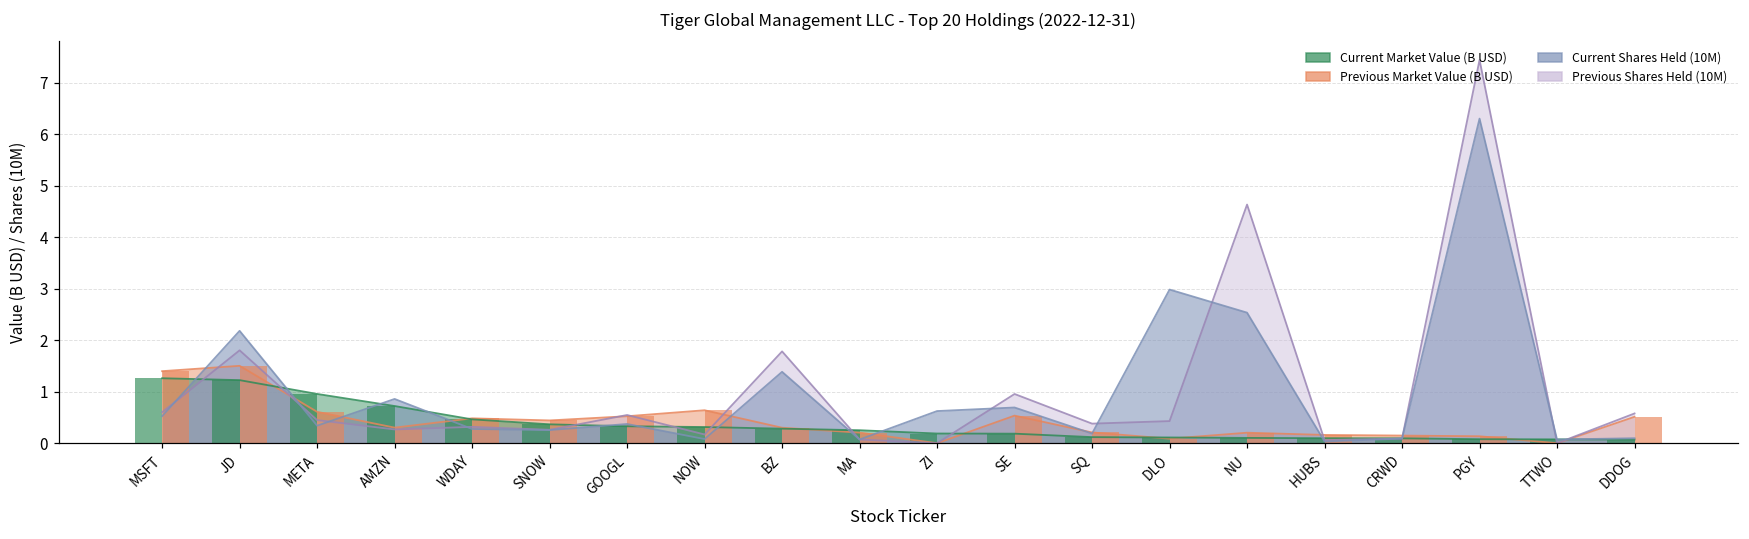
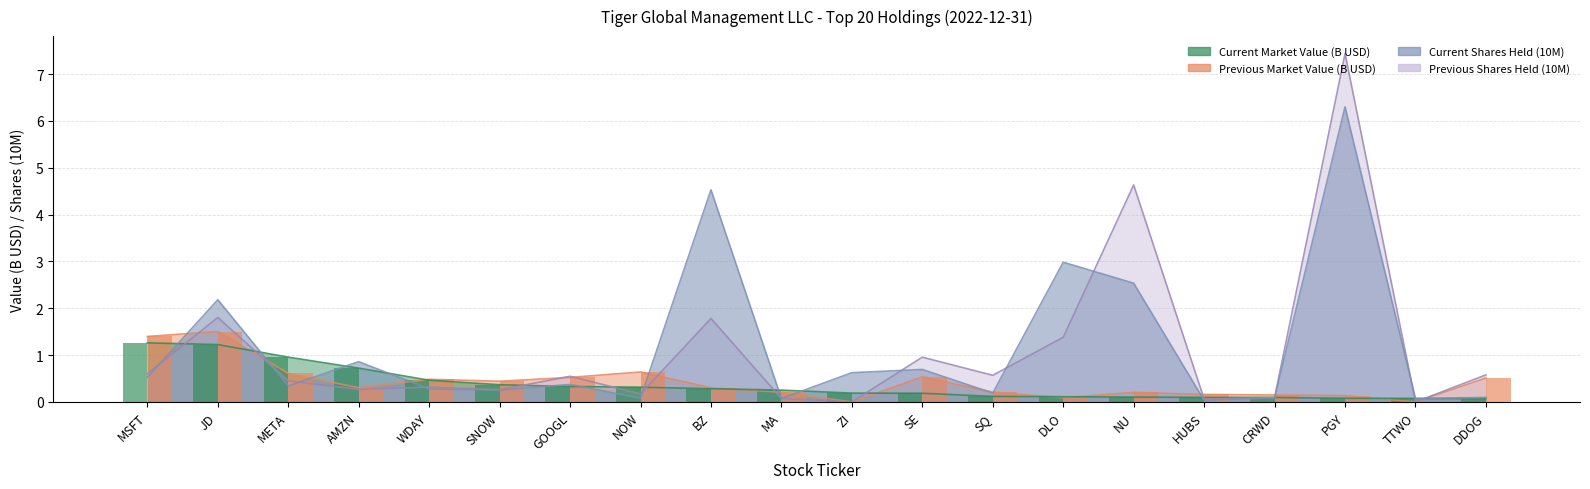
Current Shares Held (10M), BZ: 1.4 -> 4.5
Previous Shares Held (10M), SQ: 0.4 -> 0.6
Previous Shares Held (10M), DLO: 0.4 -> 1.4
